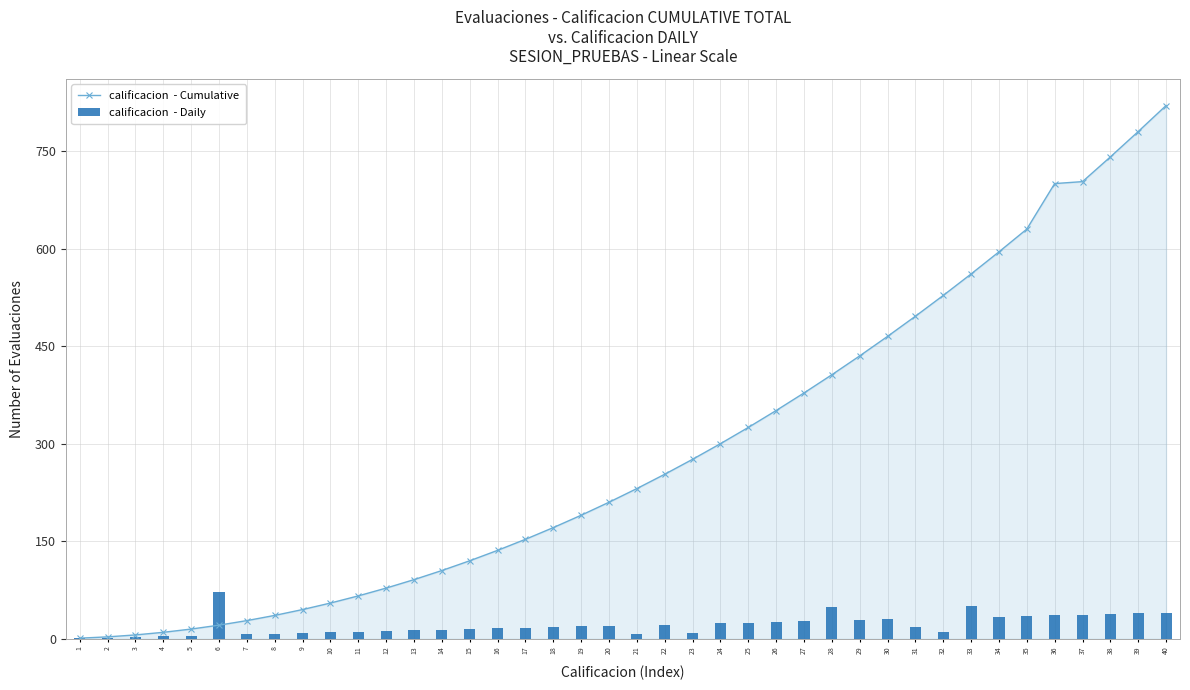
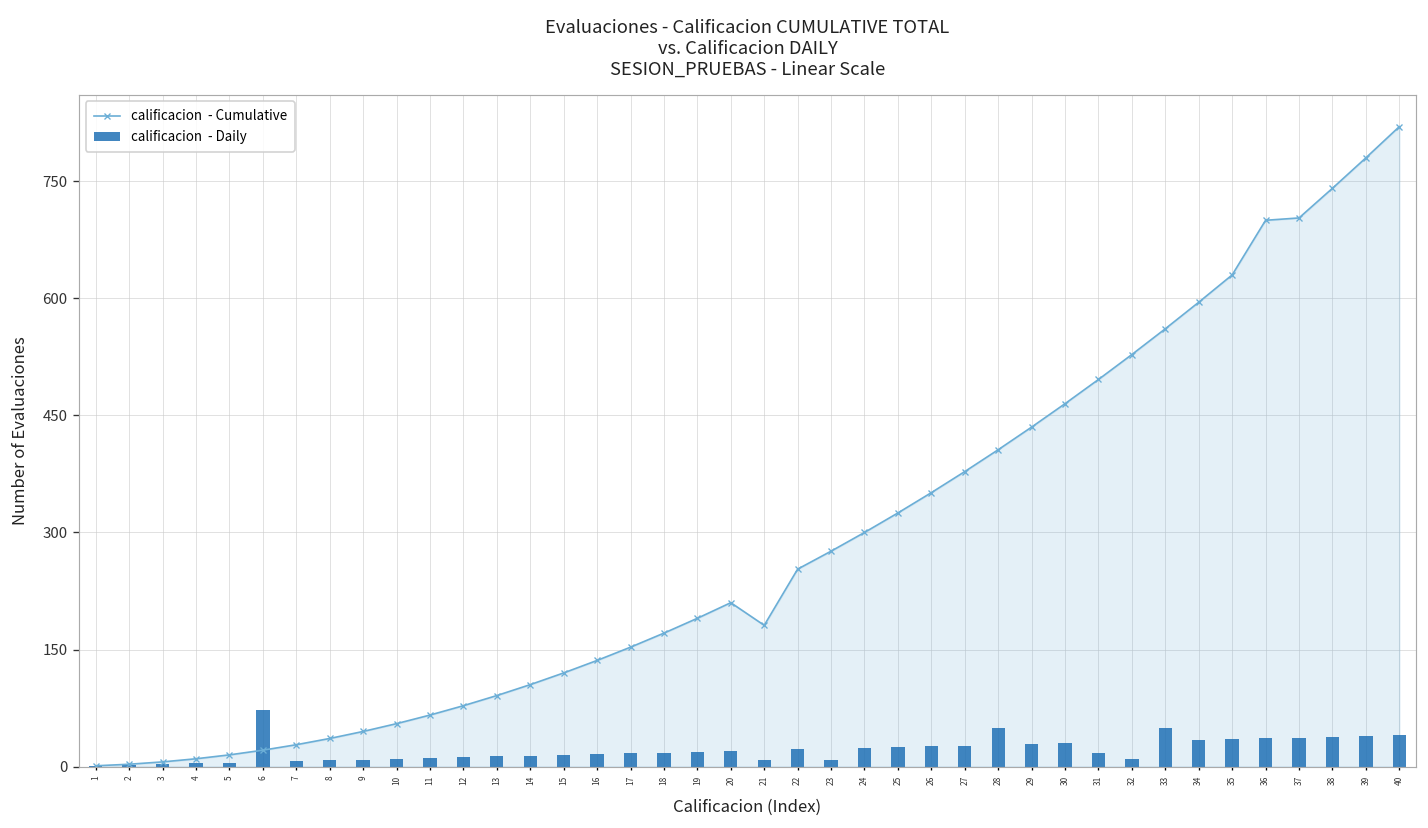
calificacion - Cumulative, 21: 230 -> 180
